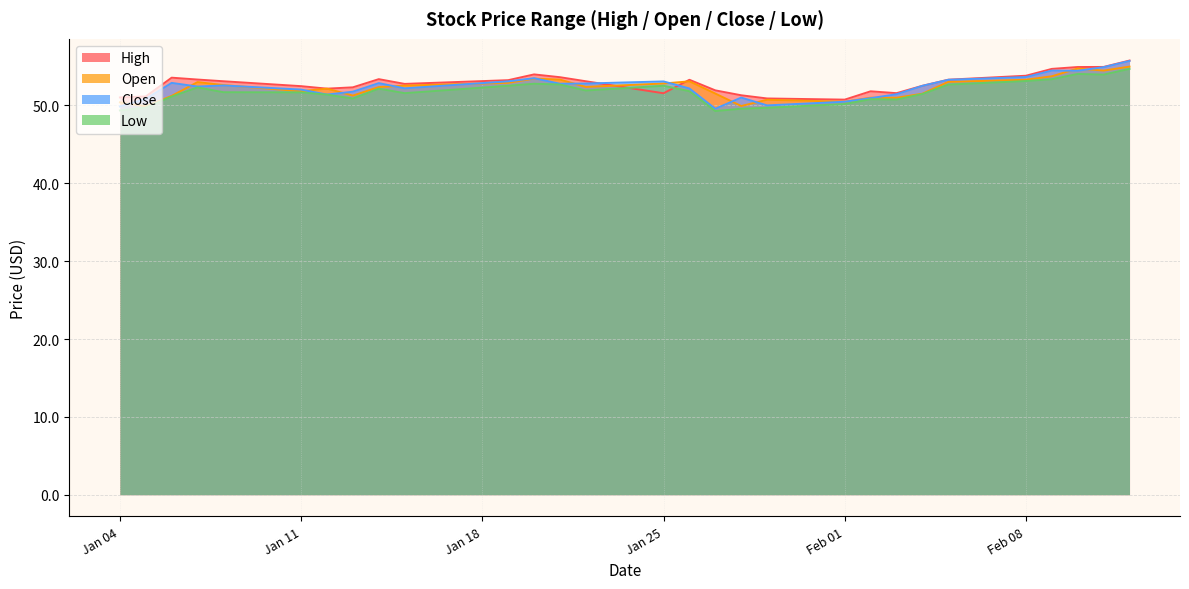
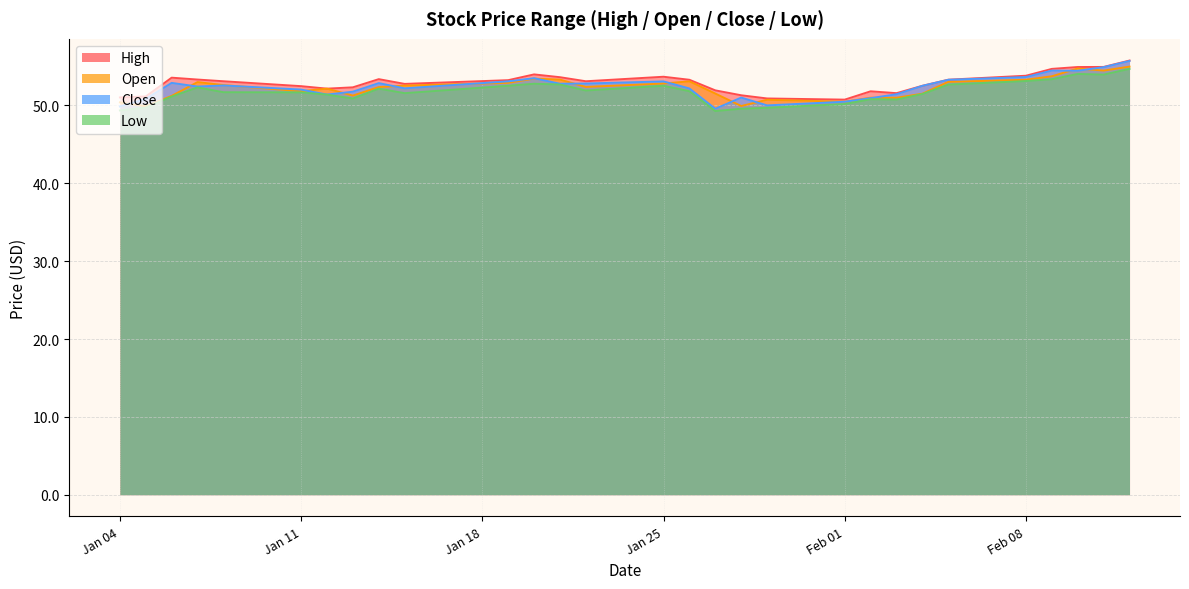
High, Jan 25: 52 -> 54
